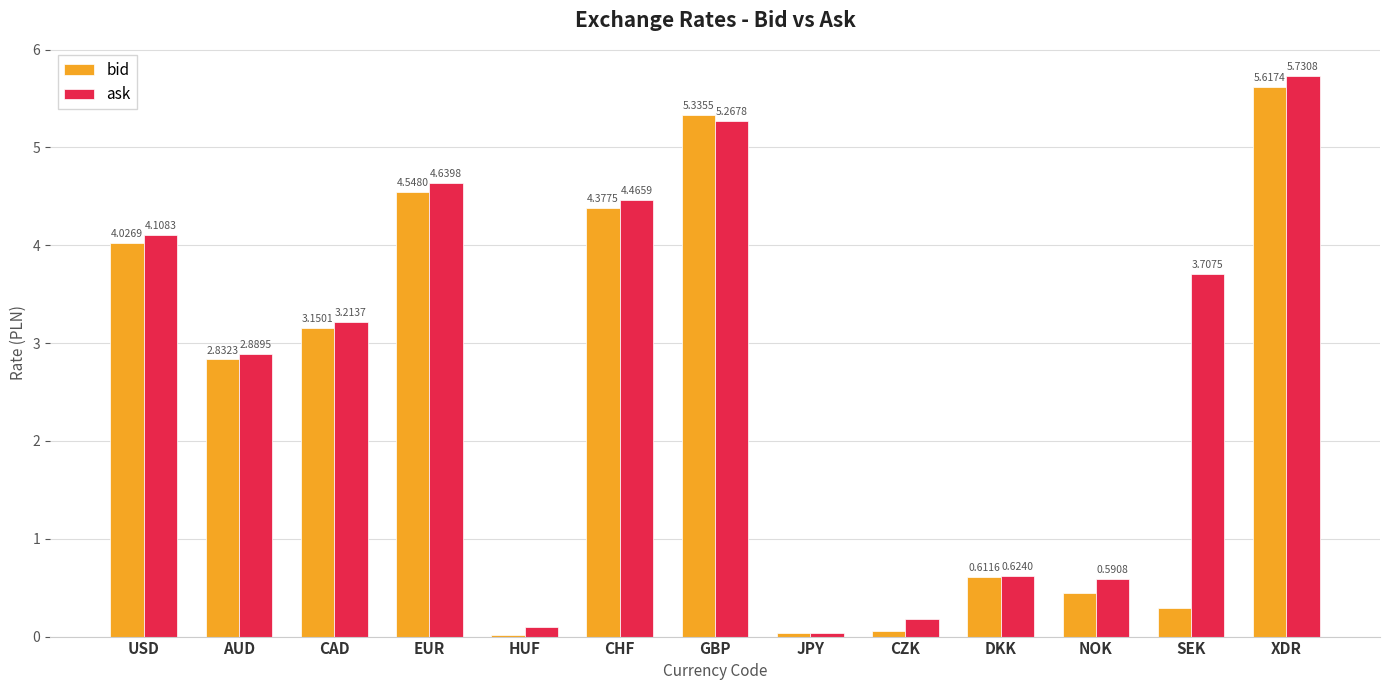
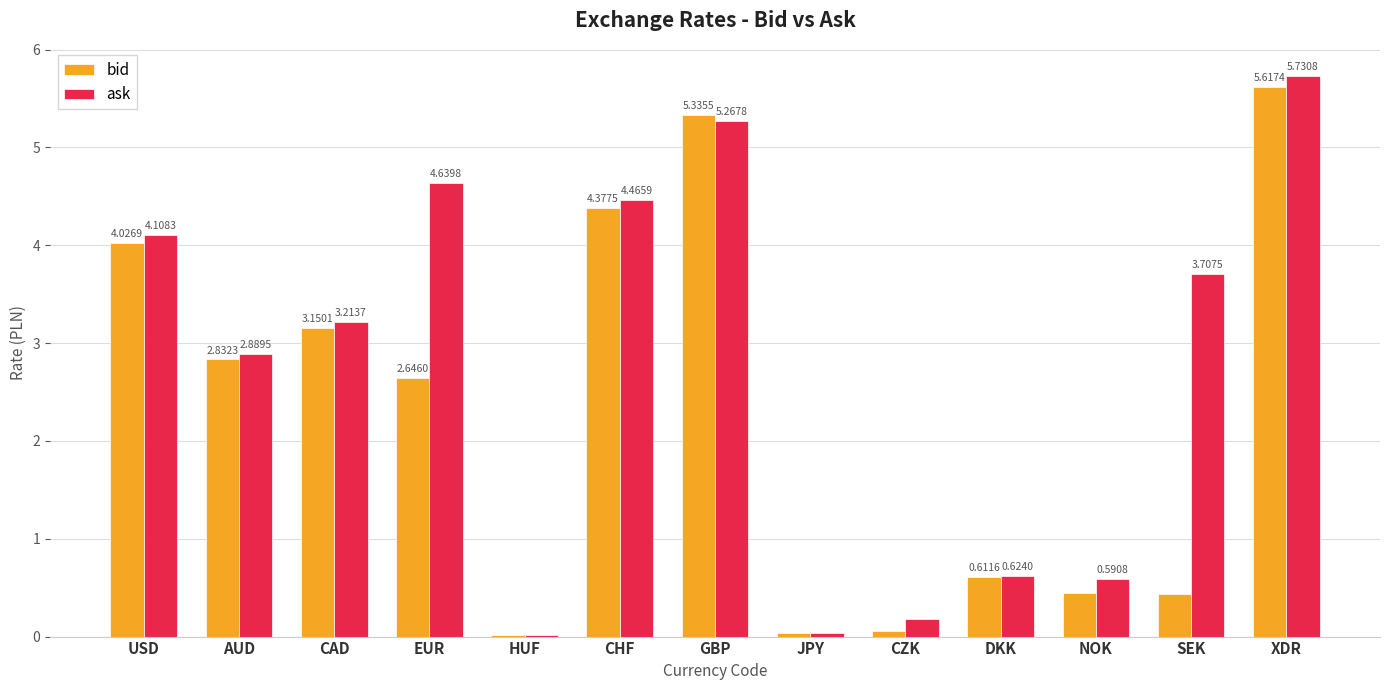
bid, EUR: 4.5480 -> 2.6460
ask, HUF: 0.1 -> 0.0
bid, SEK: 0.3 -> 0.4
